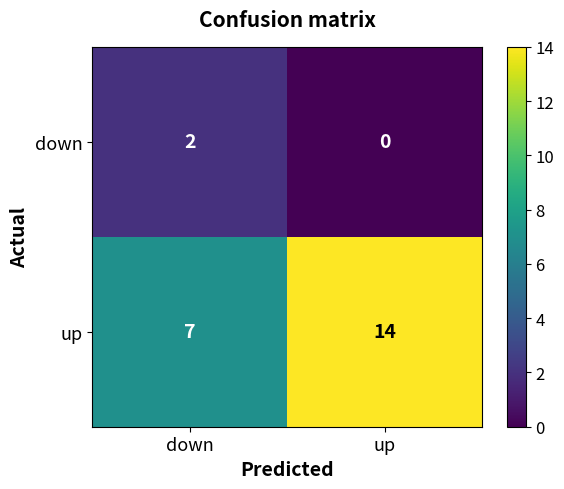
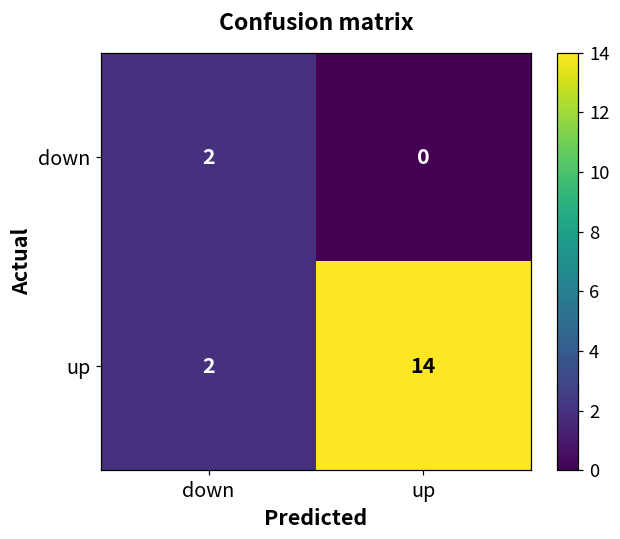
up, down: 7 -> 2
